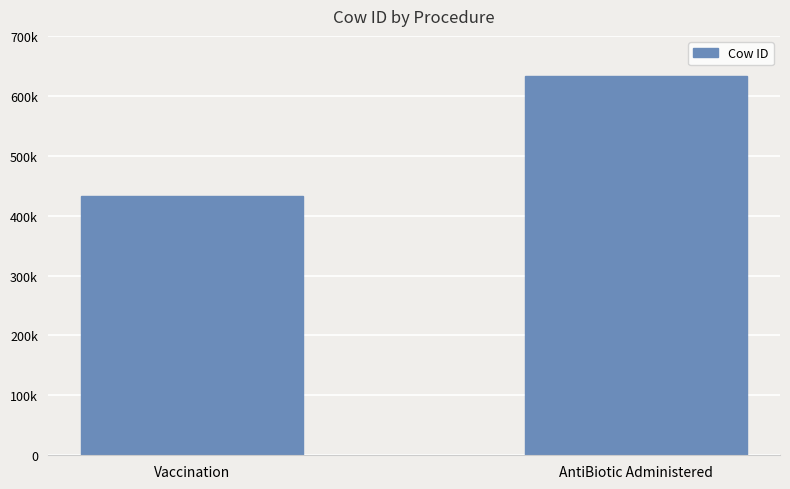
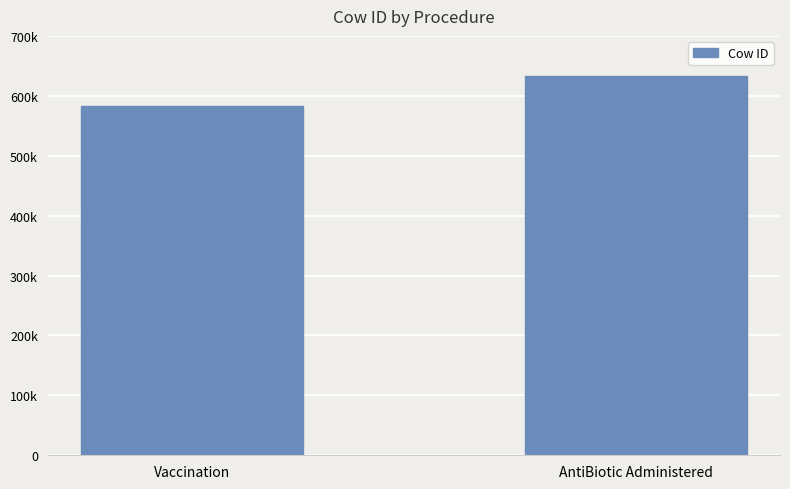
Vaccination: 430000 -> 580000
